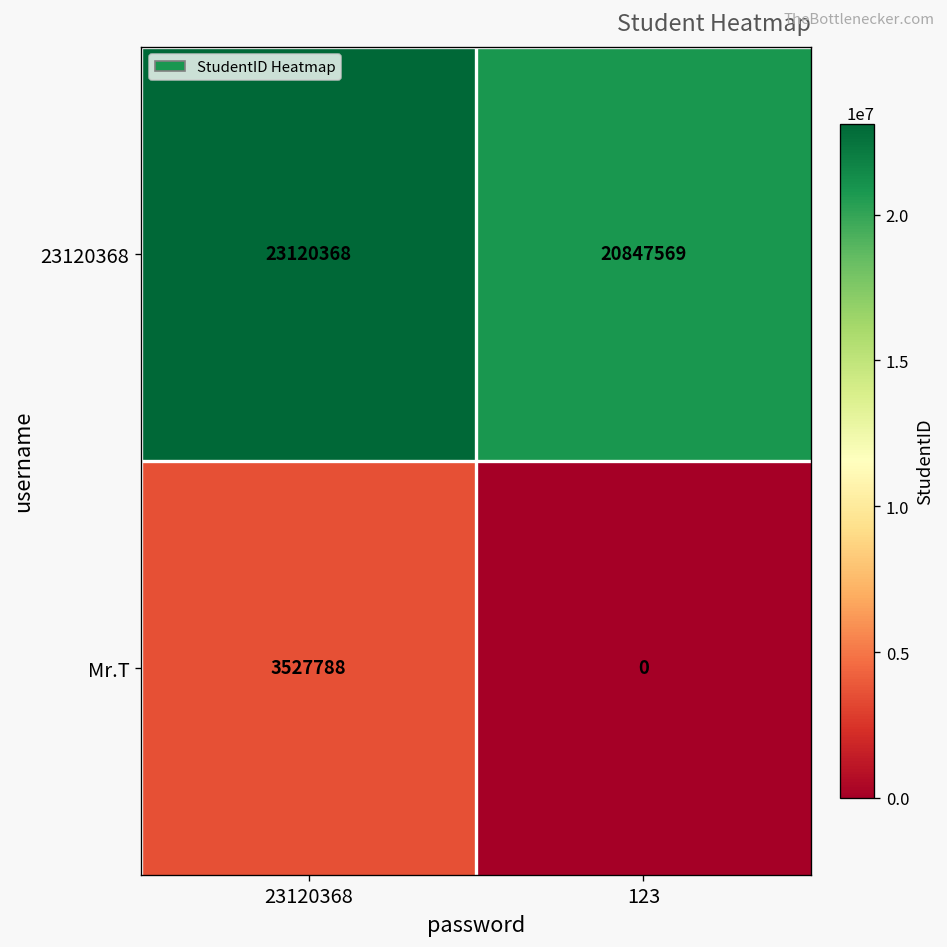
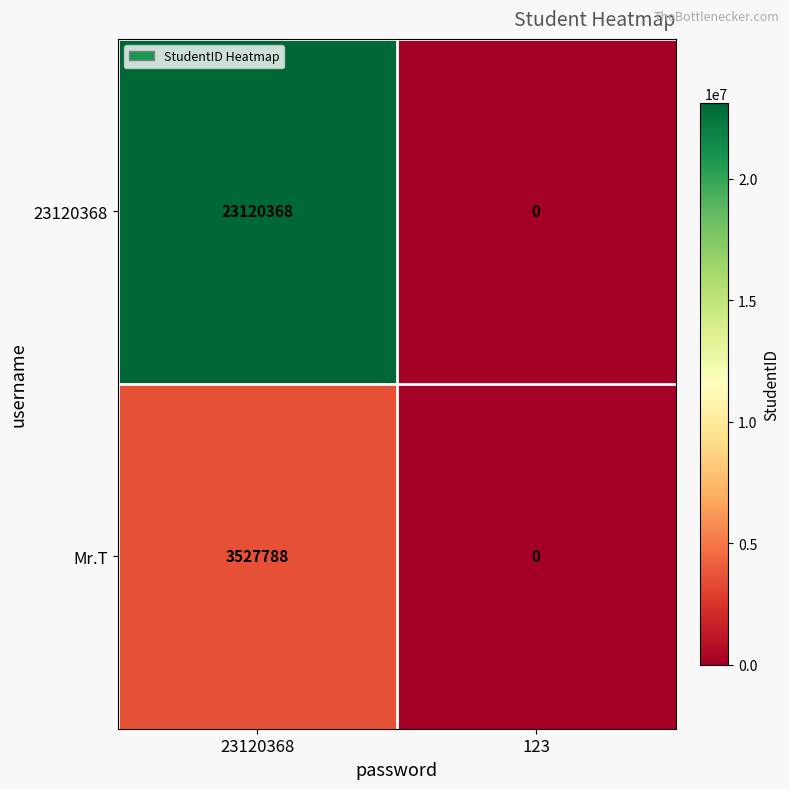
23120368, 123: 20847569 -> 0
